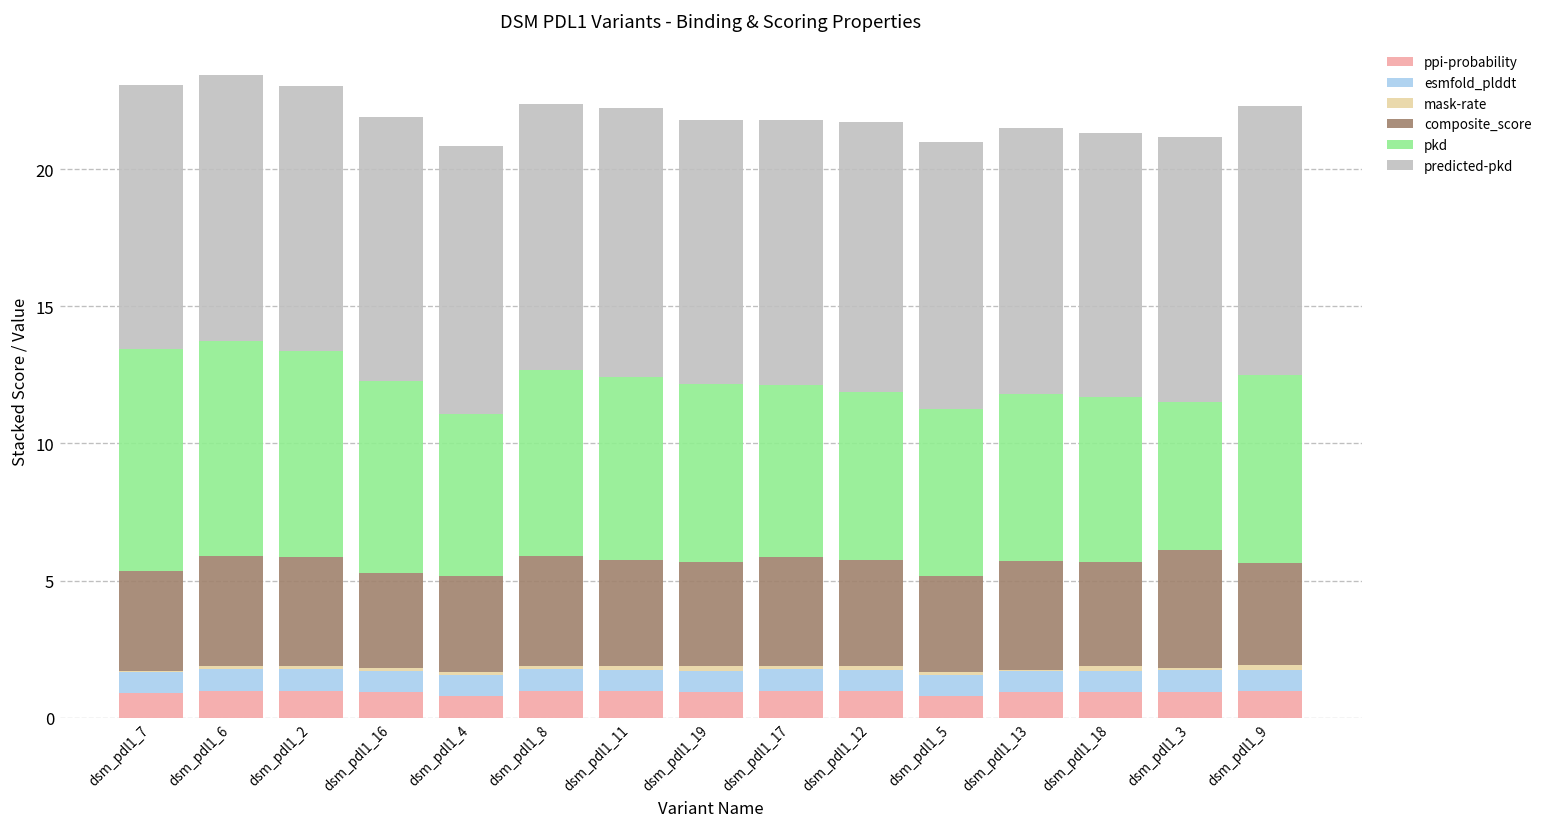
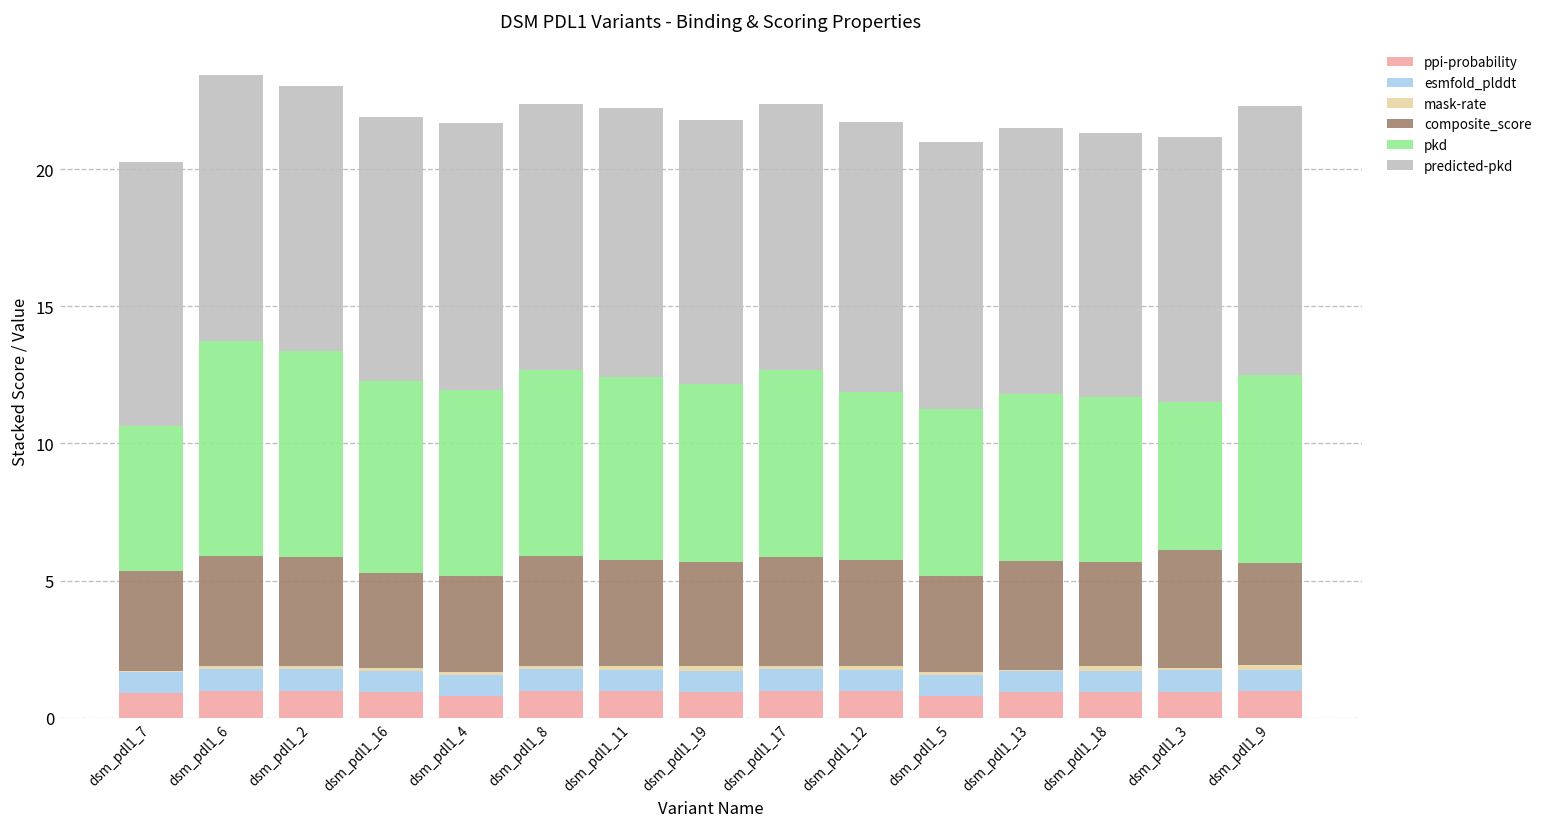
pkd, dsm_pdl1_7: 8.1 -> 5.3
pkd, dsm_pdl1_4: 5.9 -> 6.8
pkd, dsm_pdl1_17: 6.3 -> 6.8
